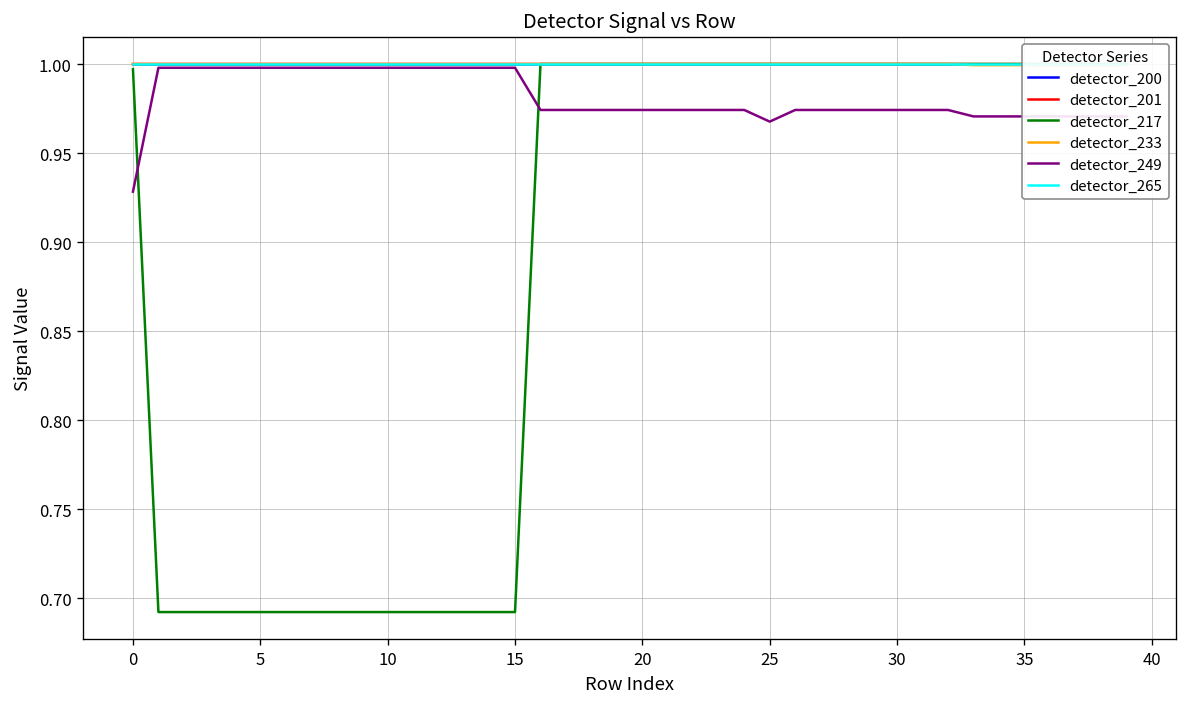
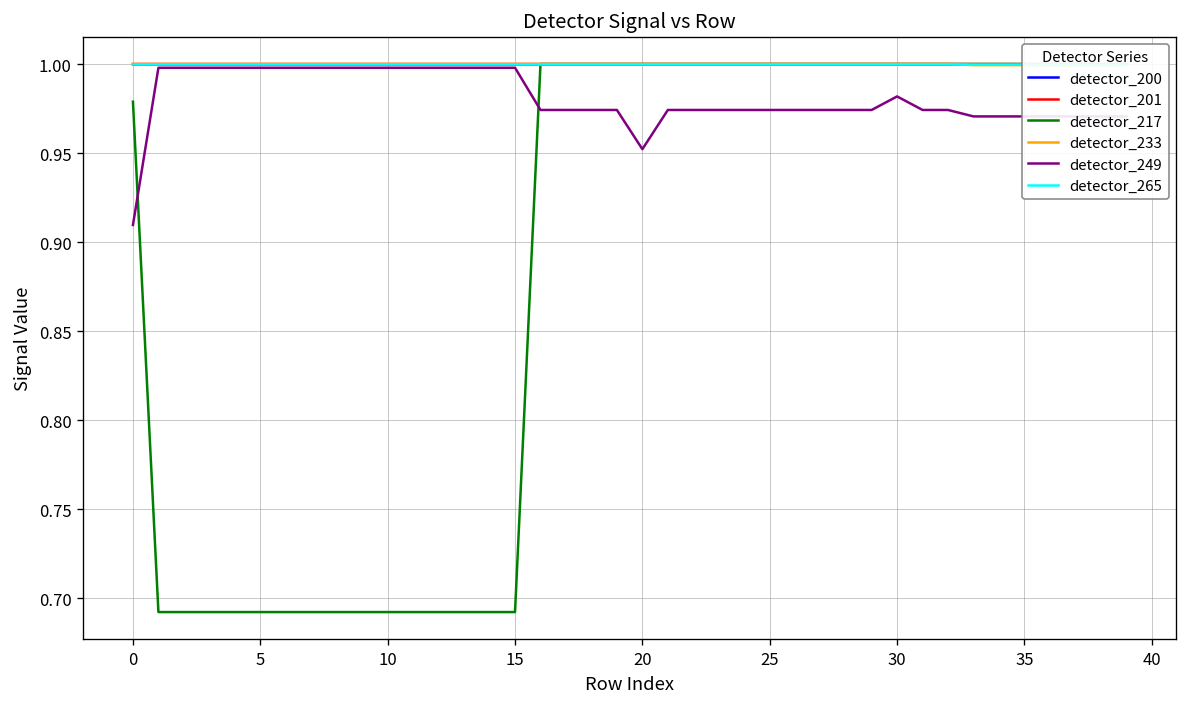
detector_217, 0: 0.997 -> 0.979
detector_249, 0: 0.928 -> 0.910
detector_249, 20: 0.974 -> 0.952
detector_249, 25: 0.968 -> 0.974
detector_249, 30: 0.974 -> 0.982
